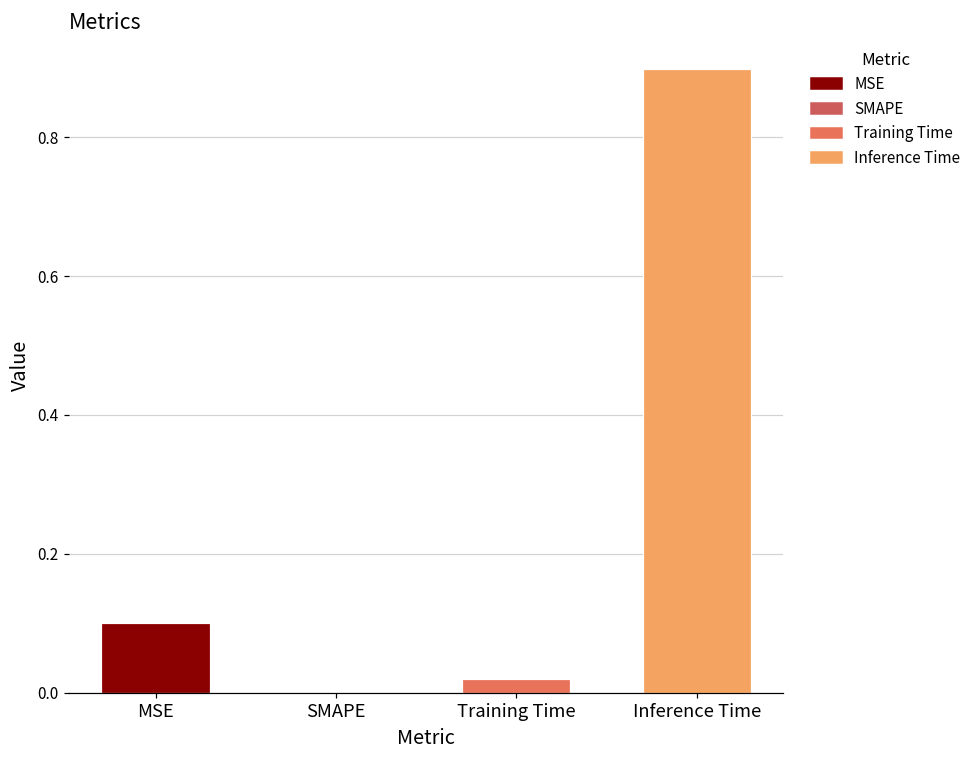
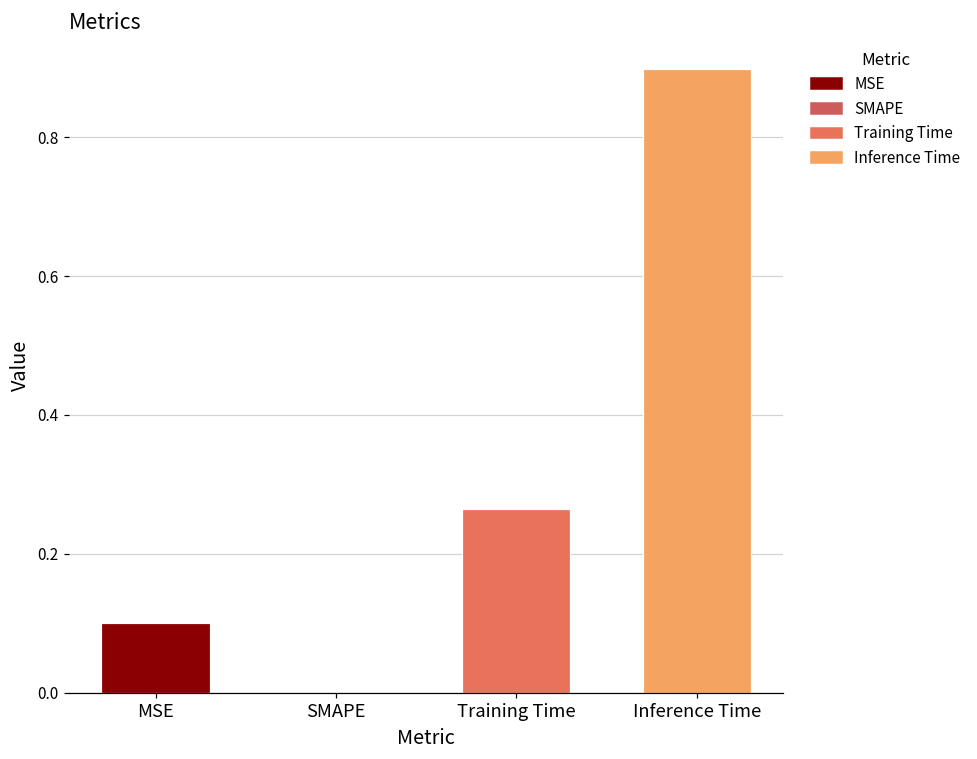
Training Time: 0.02 -> 0.26
